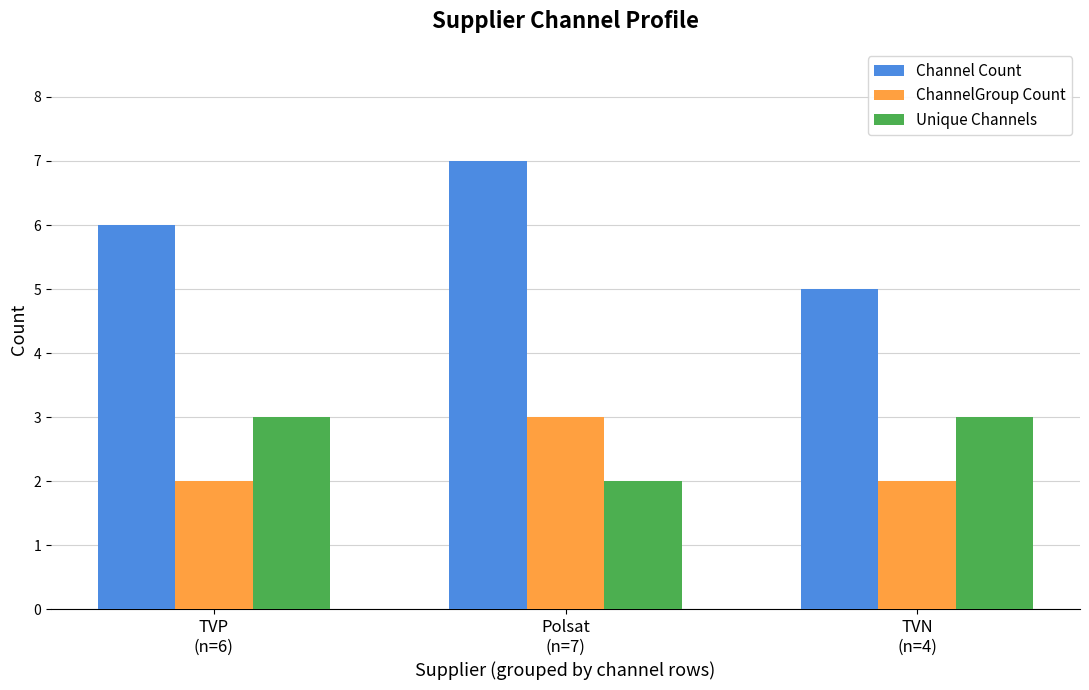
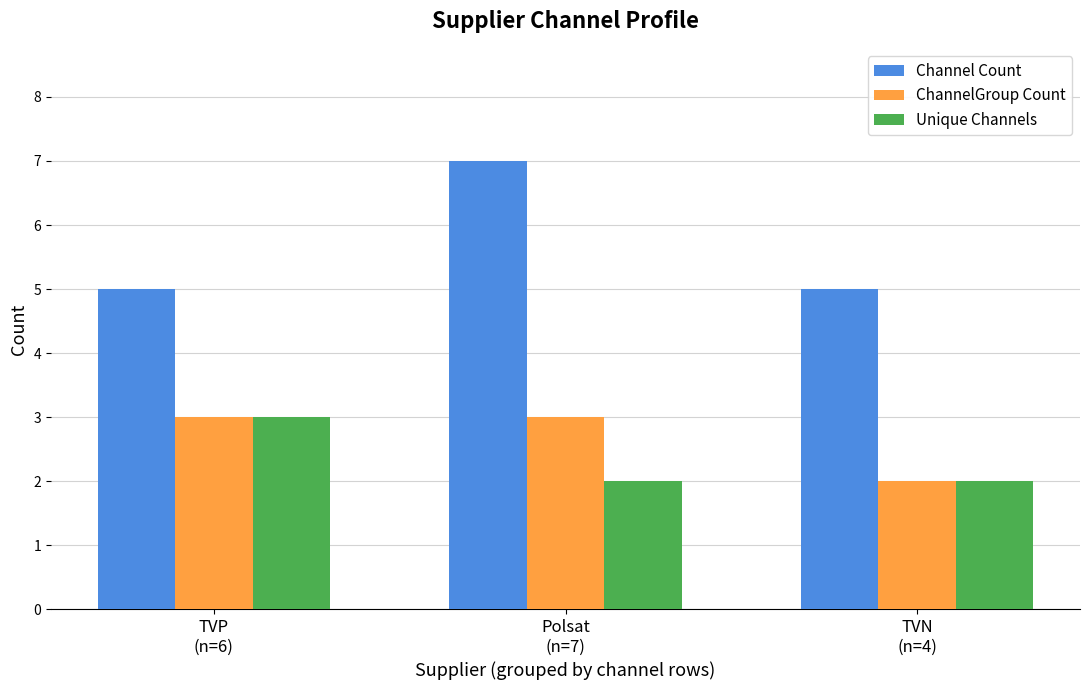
Channel Count, TVP (n=6): 6 -> 5
ChannelGroup Count, TVP (n=6): 2 -> 3
Unique Channels, TVN (n=4): 3 -> 2
